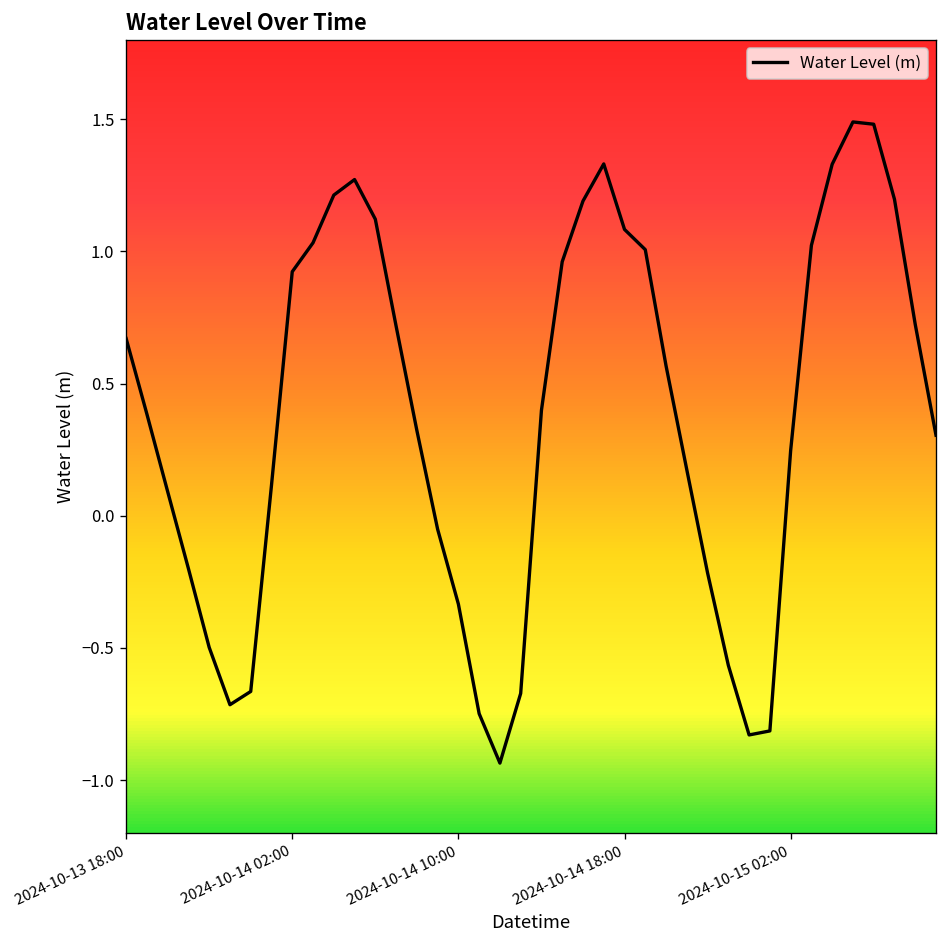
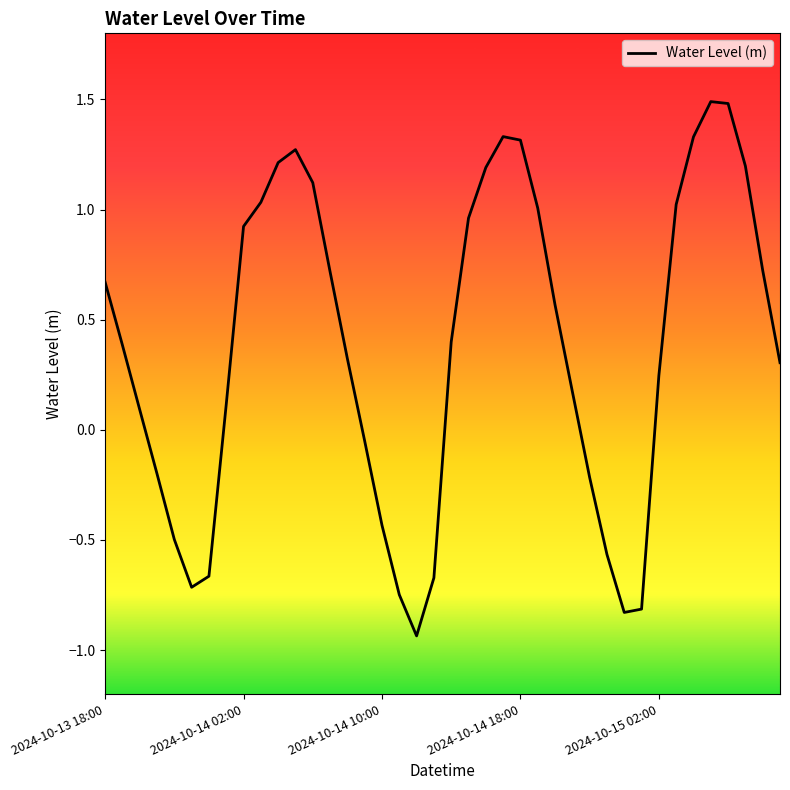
2024-10-14 10:00: -0.33 -> -0.43
2024-10-14 18:00: 1.08 -> 1.32
